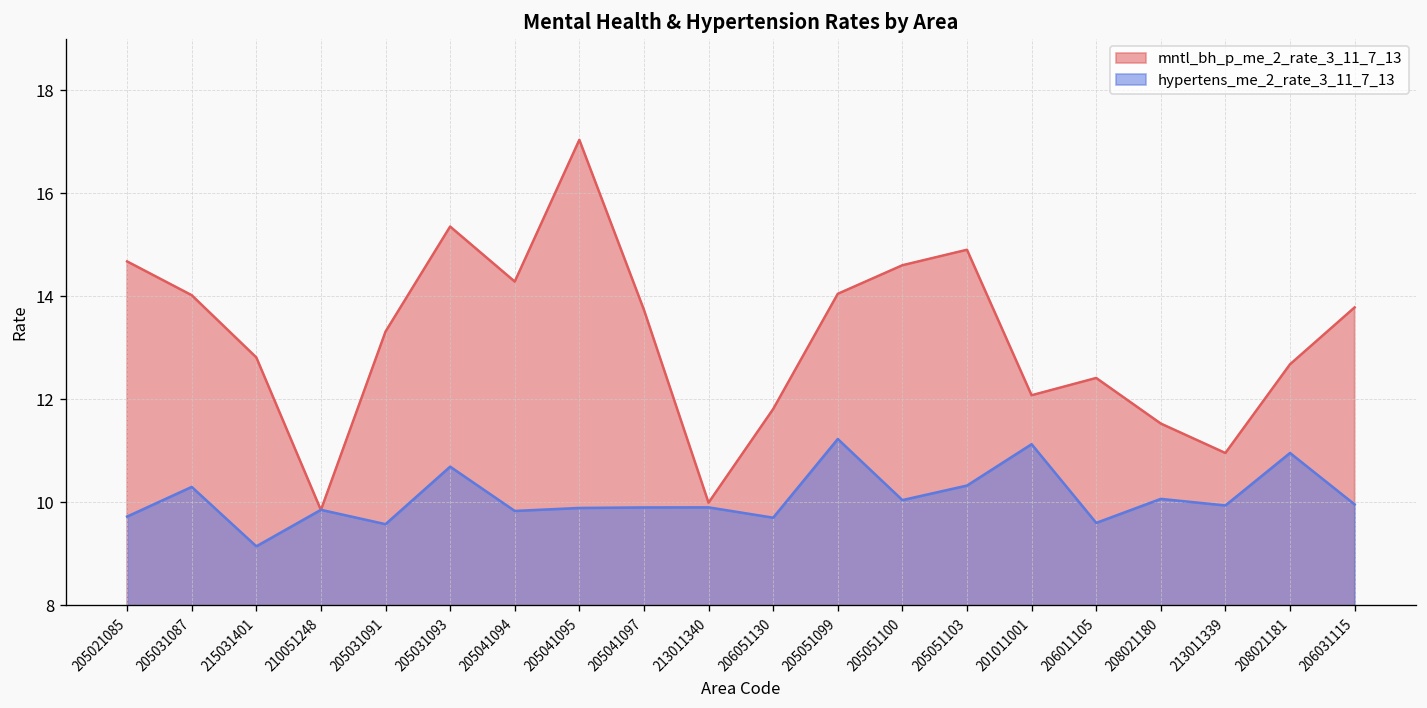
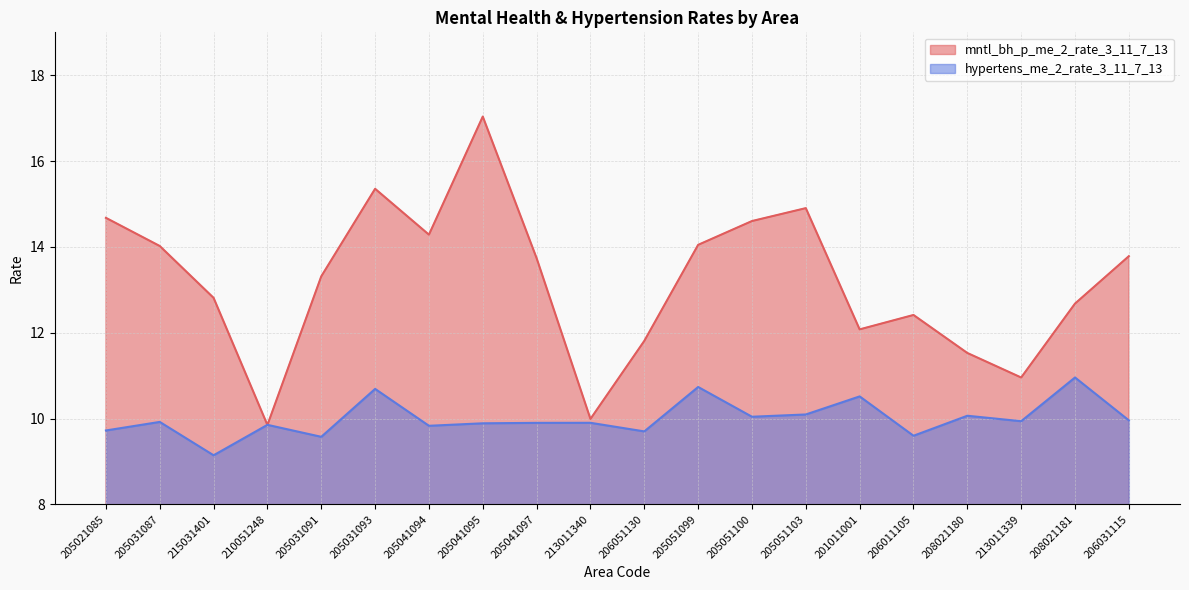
hypertens_me_2_rate_3_11_7_13, 205031087: 10.3 -> 9.9
hypertens_me_2_rate_3_11_7_13, 205051099: 11.2 -> 10.7
hypertens_me_2_rate_3_11_7_13, 205051103: 10.3 -> 10.1
hypertens_me_2_rate_3_11_7_13, 201011001: 11.1 -> 10.5
